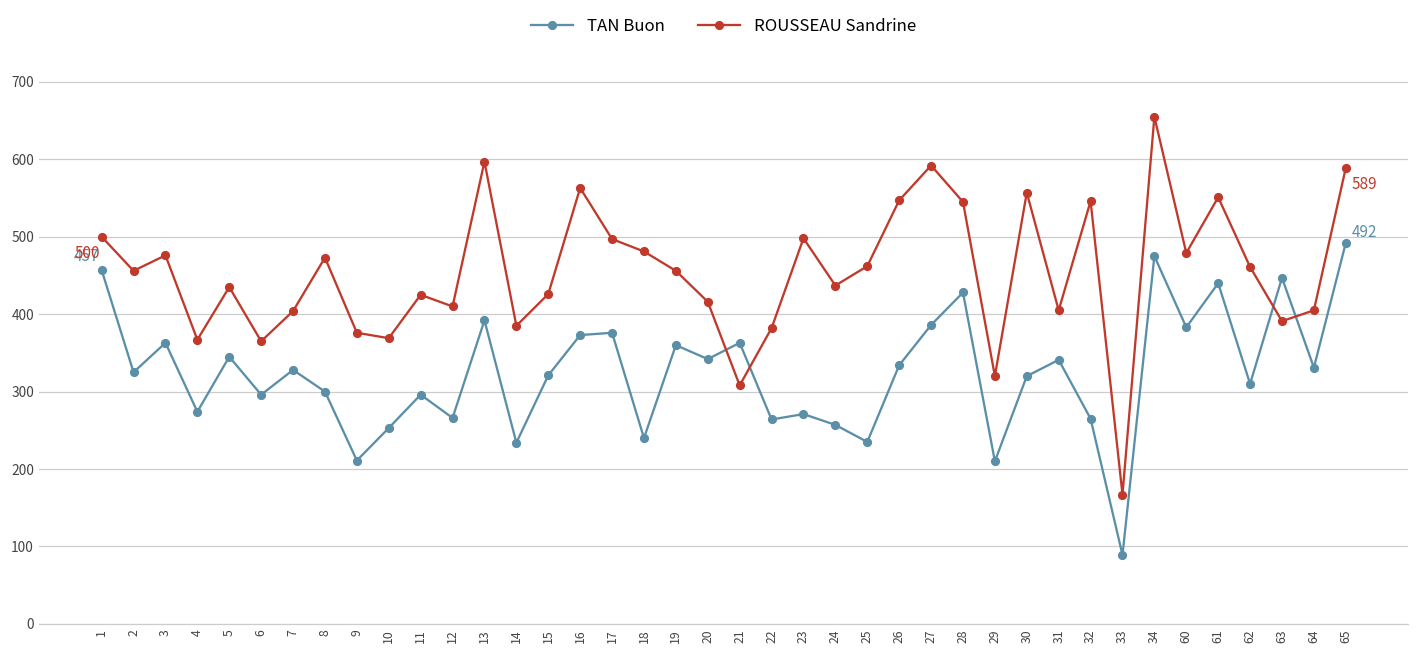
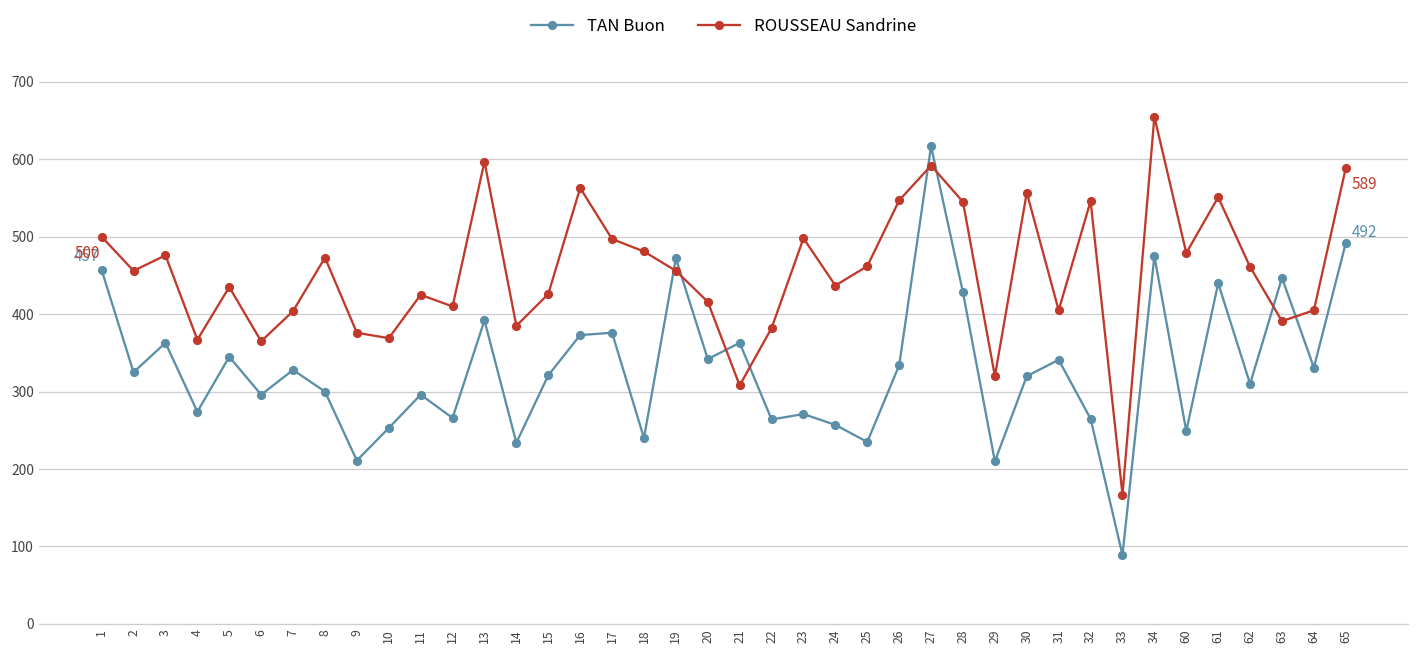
TAN Buon, 19: 360 -> 470
TAN Buon, 27: 390 -> 620
TAN Buon, 60: 380 -> 250
